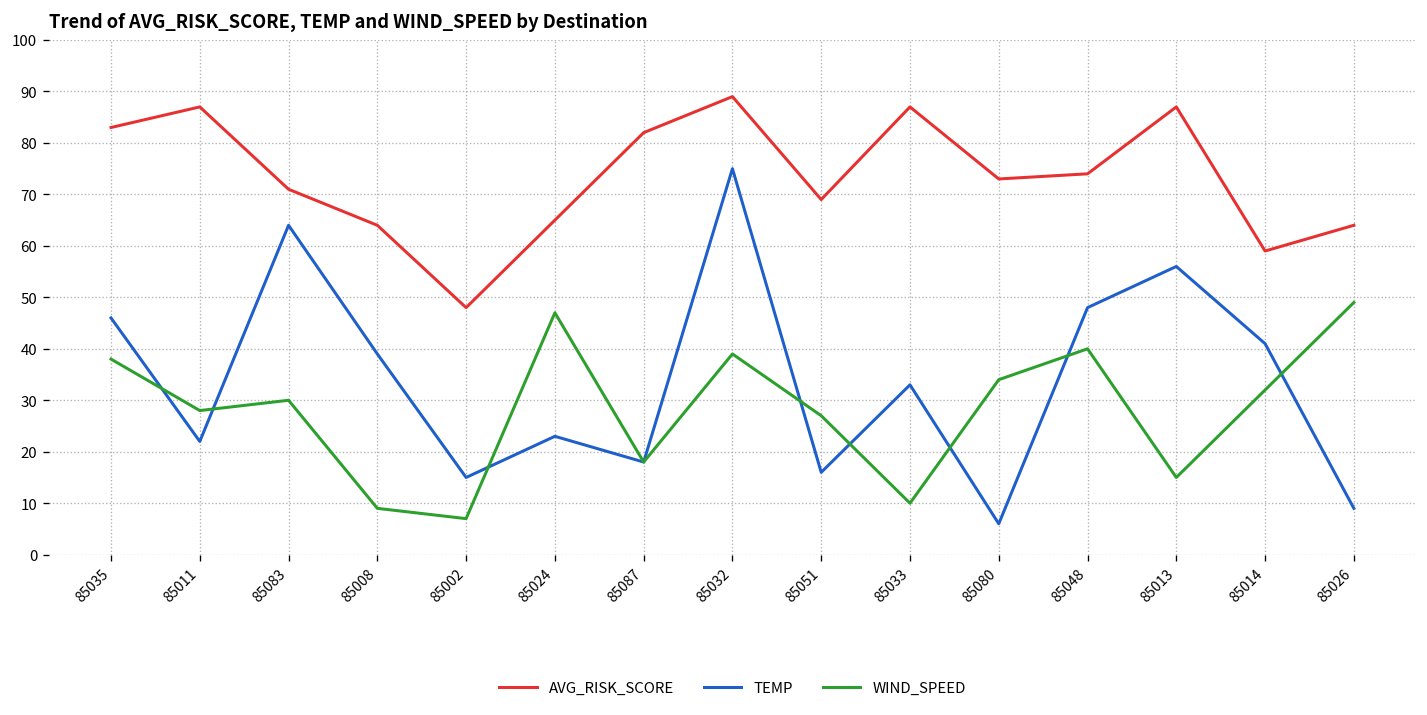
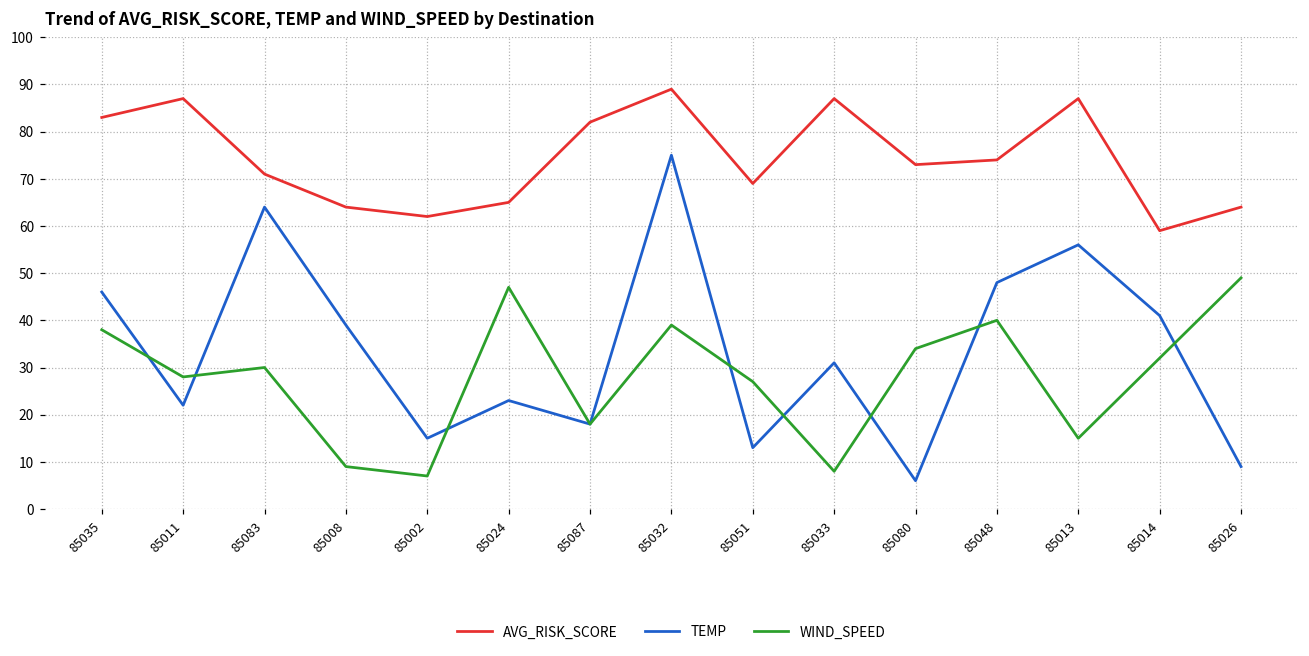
AVG_RISK_SCORE, 85002: 48 -> 62
TEMP, 85051: 16 -> 13
TEMP, 85033: 33 -> 31
WIND_SPEED, 85033: 10 -> 8
